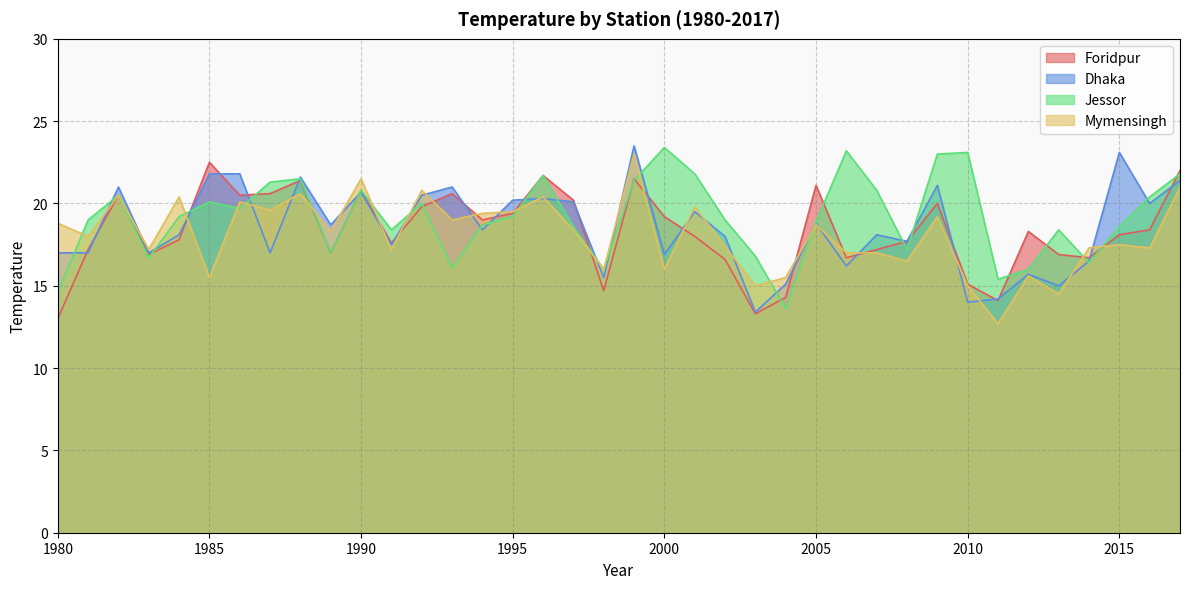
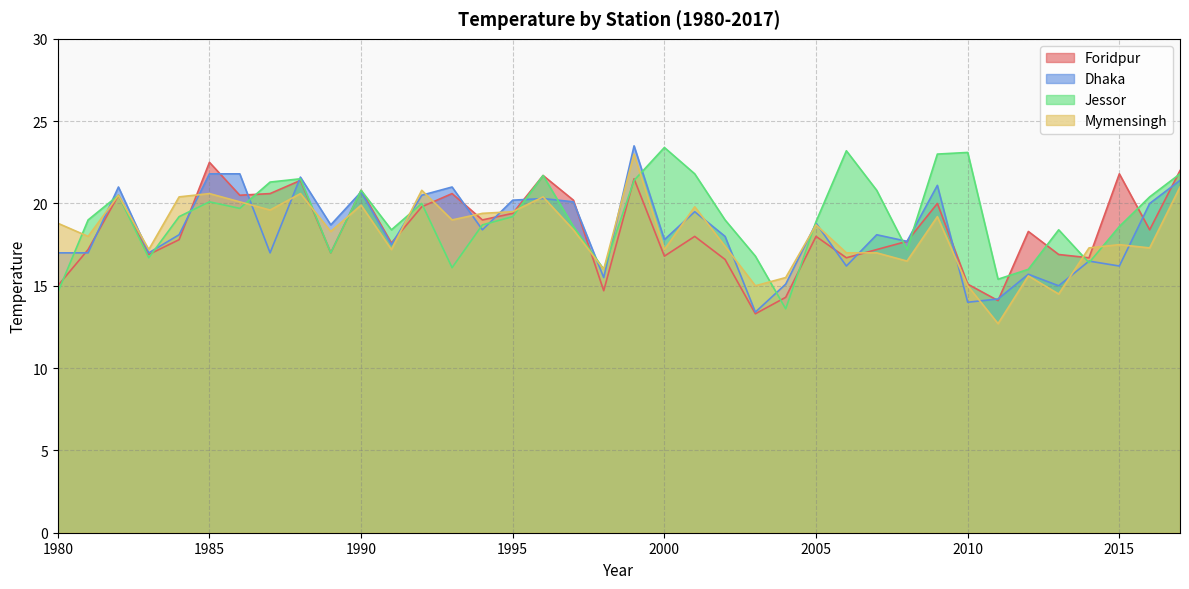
Foridpur, 1980: 13 -> 15
Mymensingh, 1985: 15.5 -> 20.6
Mymensingh, 1990: 21.5 -> 19.9
Foridpur, 2000: 19.2 -> 16.8
Dhaka, 2000: 16.9 -> 17.8
Mymensingh, 2000: 16.0 -> 17.2
Foridpur, 2005: 21.1 -> 18.0
Foridpur, 2015: 18.1 -> 21.8
Dhaka, 2015: 23.1 -> 16.2
